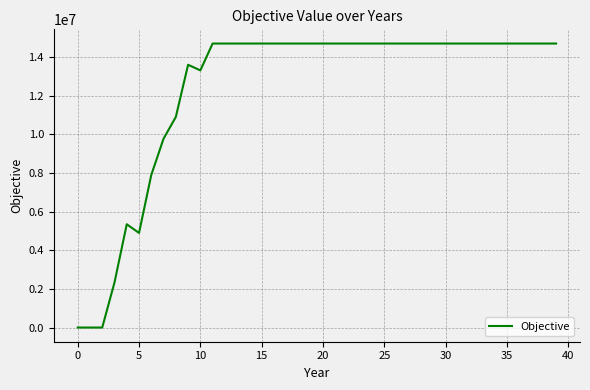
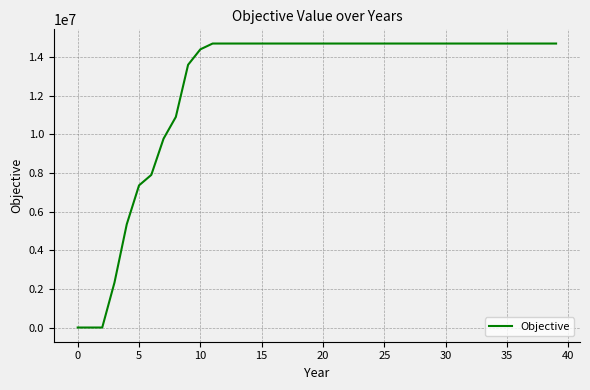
5: 4900000 -> 7400000
10: 13300000 -> 14400000
